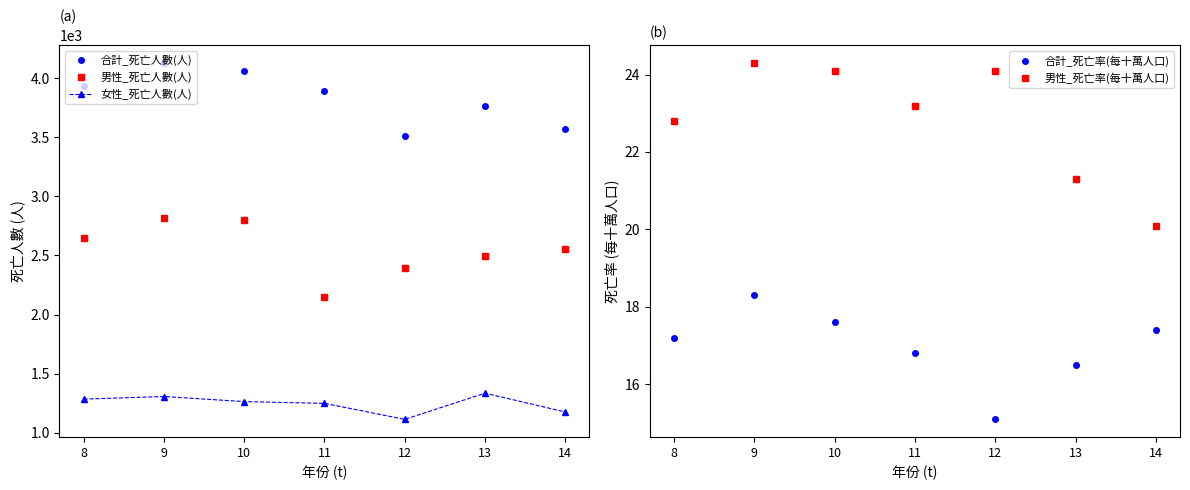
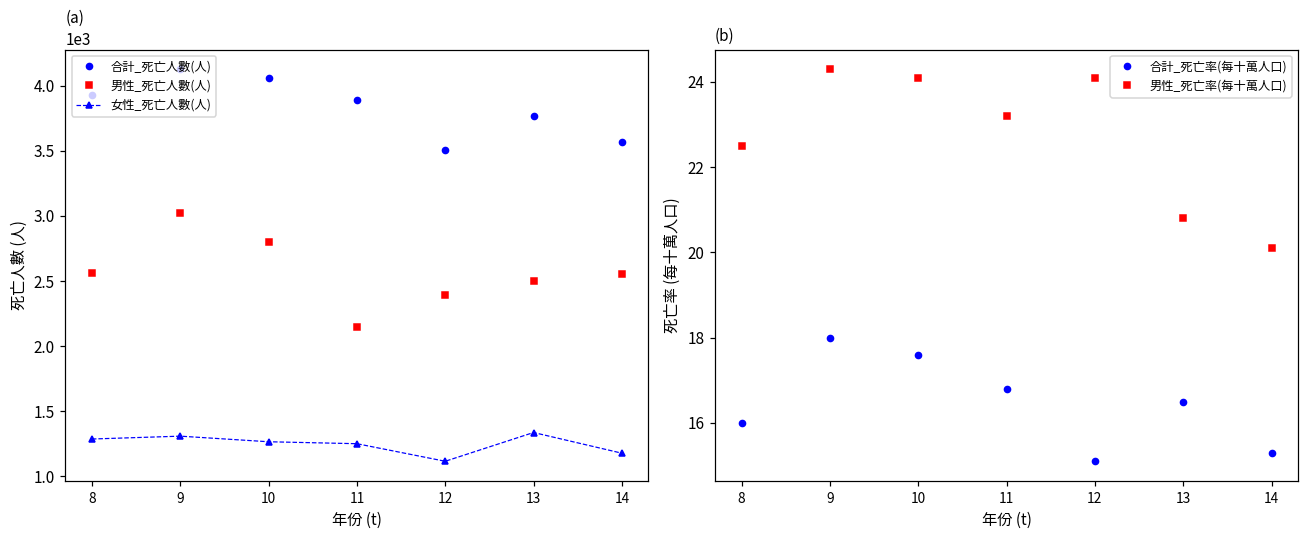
(a), 男性_死亡人數(人), 8: 2650 -> 2560
(a), 男性_死亡人數(人), 9: 2820 -> 3020
(b), 合計_死亡率(每十萬人口), 8: 17.2 -> 16.0
(b), 男性_死亡率(每十萬人口), 8: 22.8 -> 22.5
(b), 合計_死亡率(每十萬人口), 9: 18.3 -> 18.0
(b), 男性_死亡率(每十萬人口), 13: 21.3 -> 20.8
(b), 合計_死亡率(每十萬人口), 14: 17.4 -> 15.3
